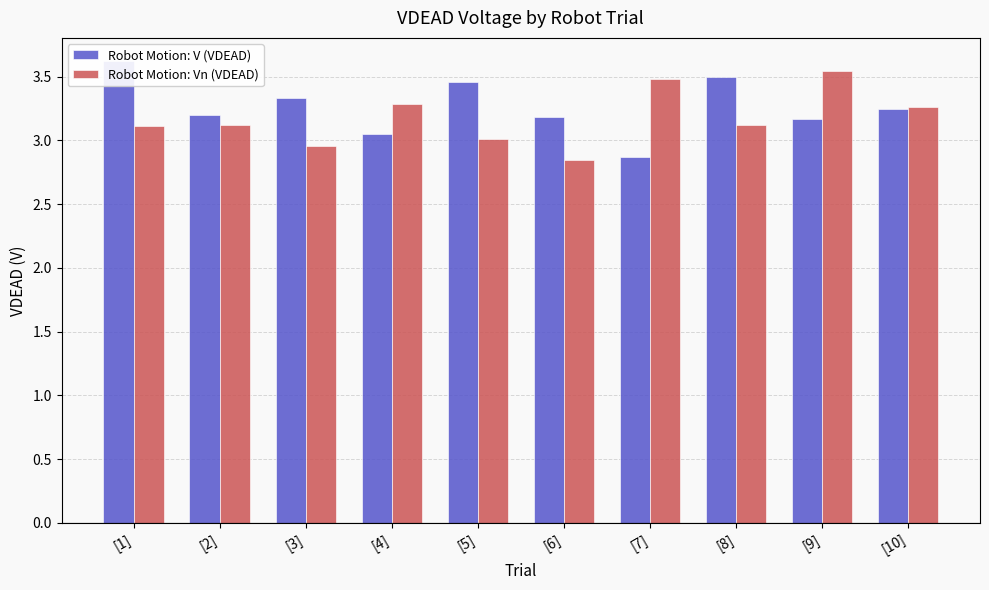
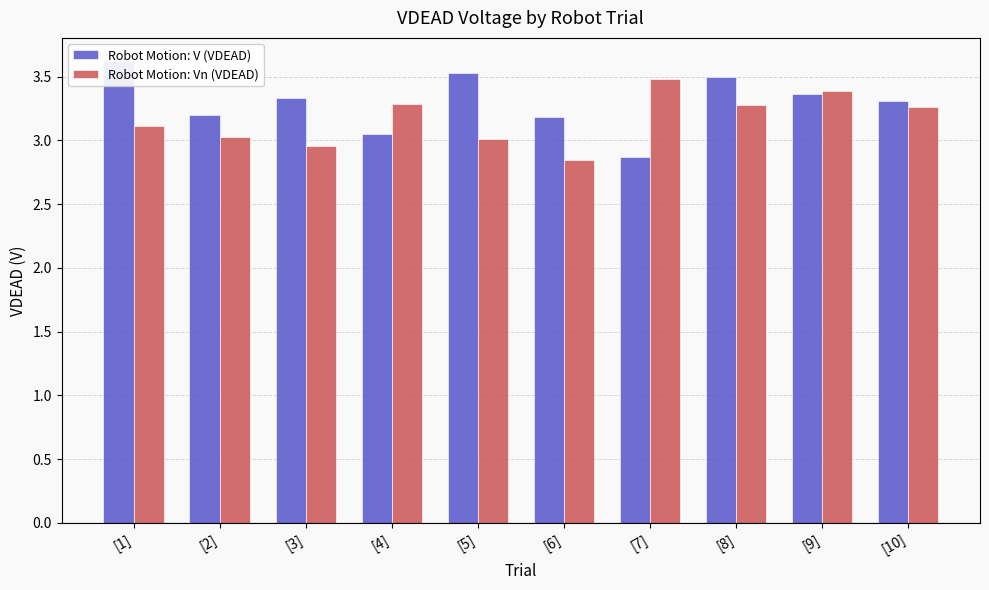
Robot Motion: Vn (VDEAD), [2]: 3.12 -> 3.02
Robot Motion: V (VDEAD), [5]: 3.46 -> 3.53
Robot Motion: Vn (VDEAD), [8]: 3.12 -> 3.28
Robot Motion: V (VDEAD), [9]: 3.17 -> 3.36
Robot Motion: Vn (VDEAD), [9]: 3.54 -> 3.39
Robot Motion: V (VDEAD), [10]: 3.24 -> 3.31
